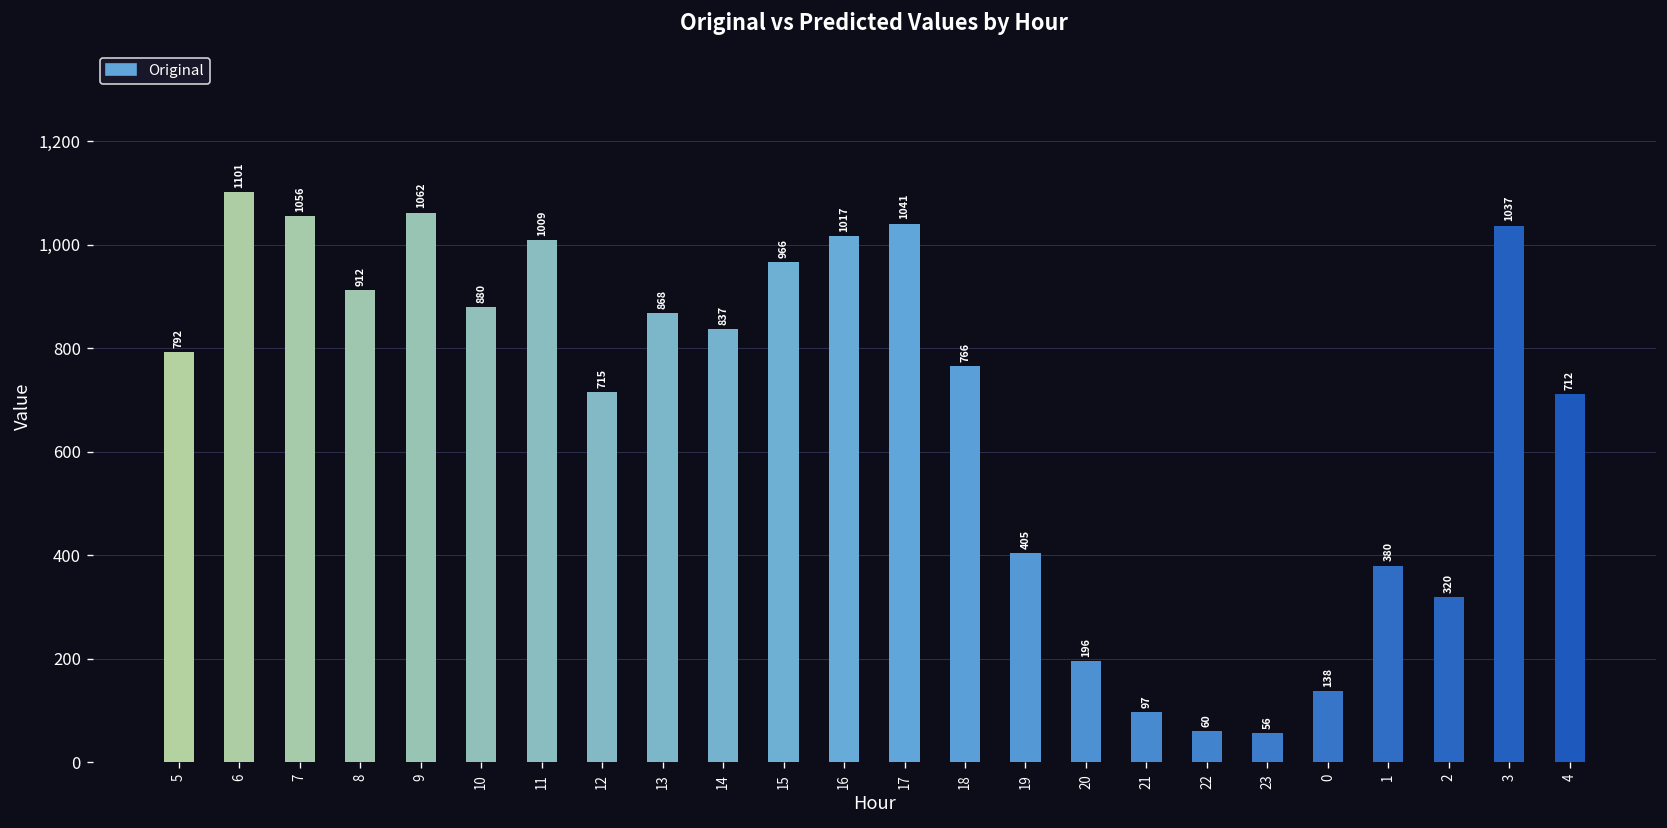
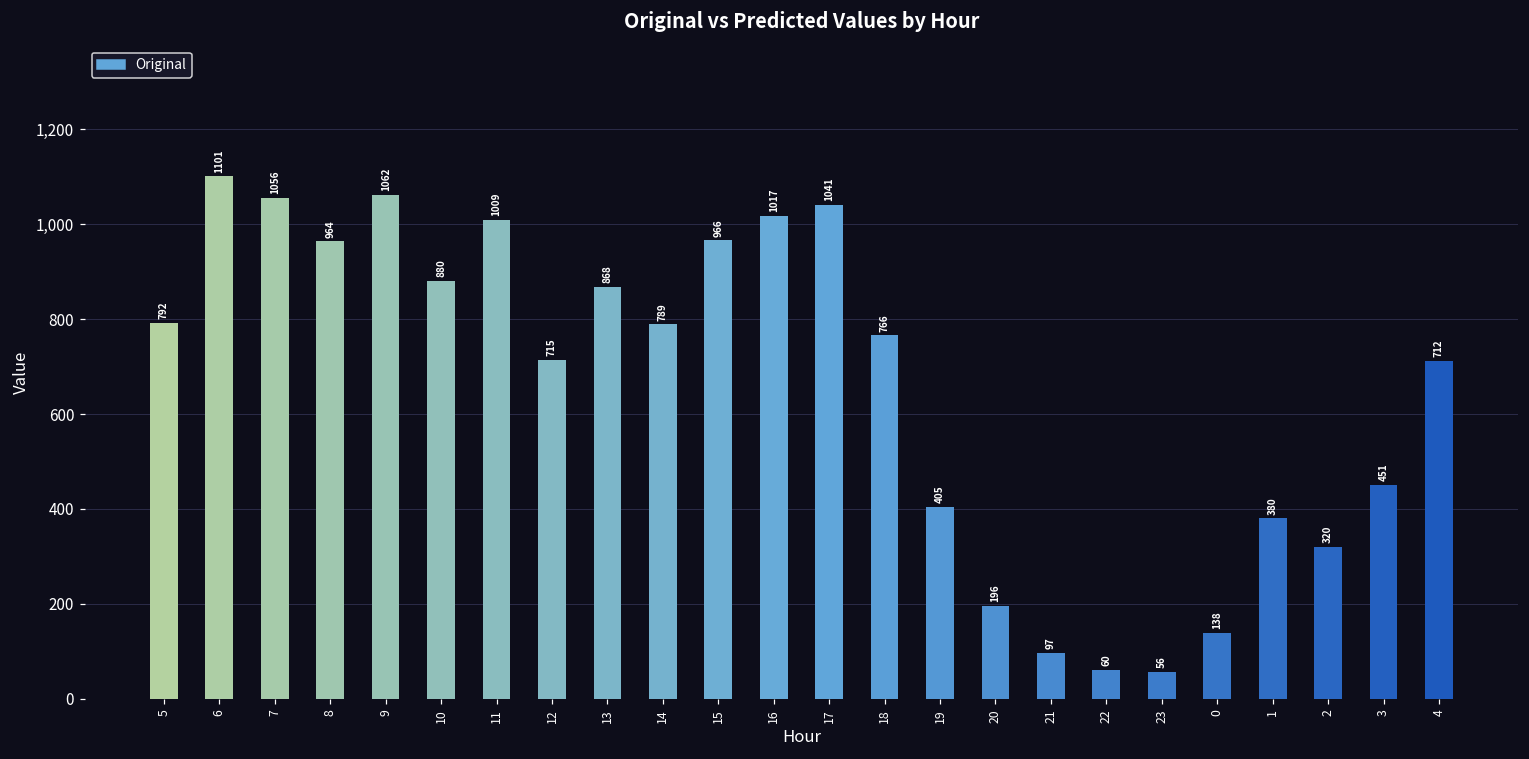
8: 912 -> 964
14: 837 -> 789
3: 1037 -> 451
